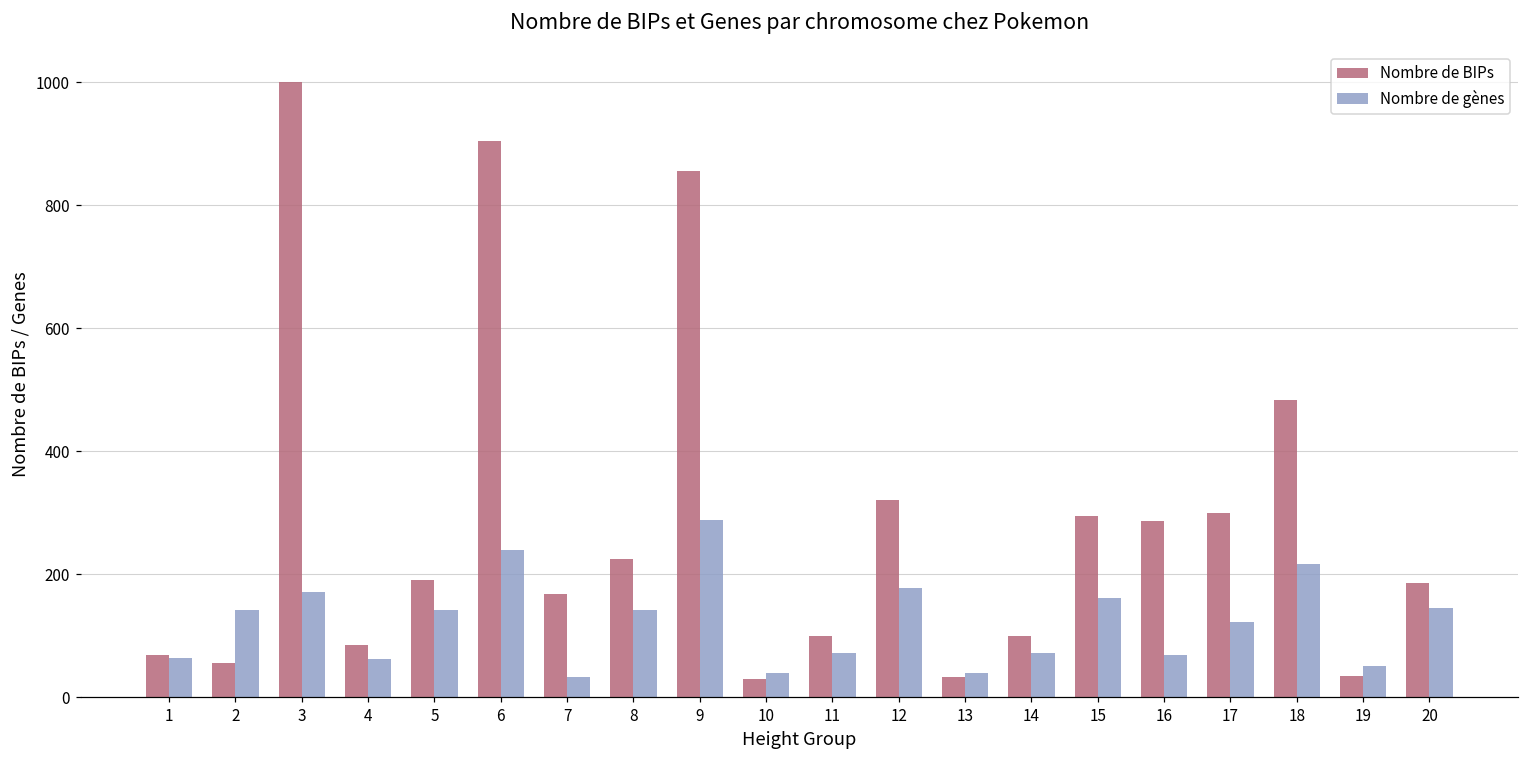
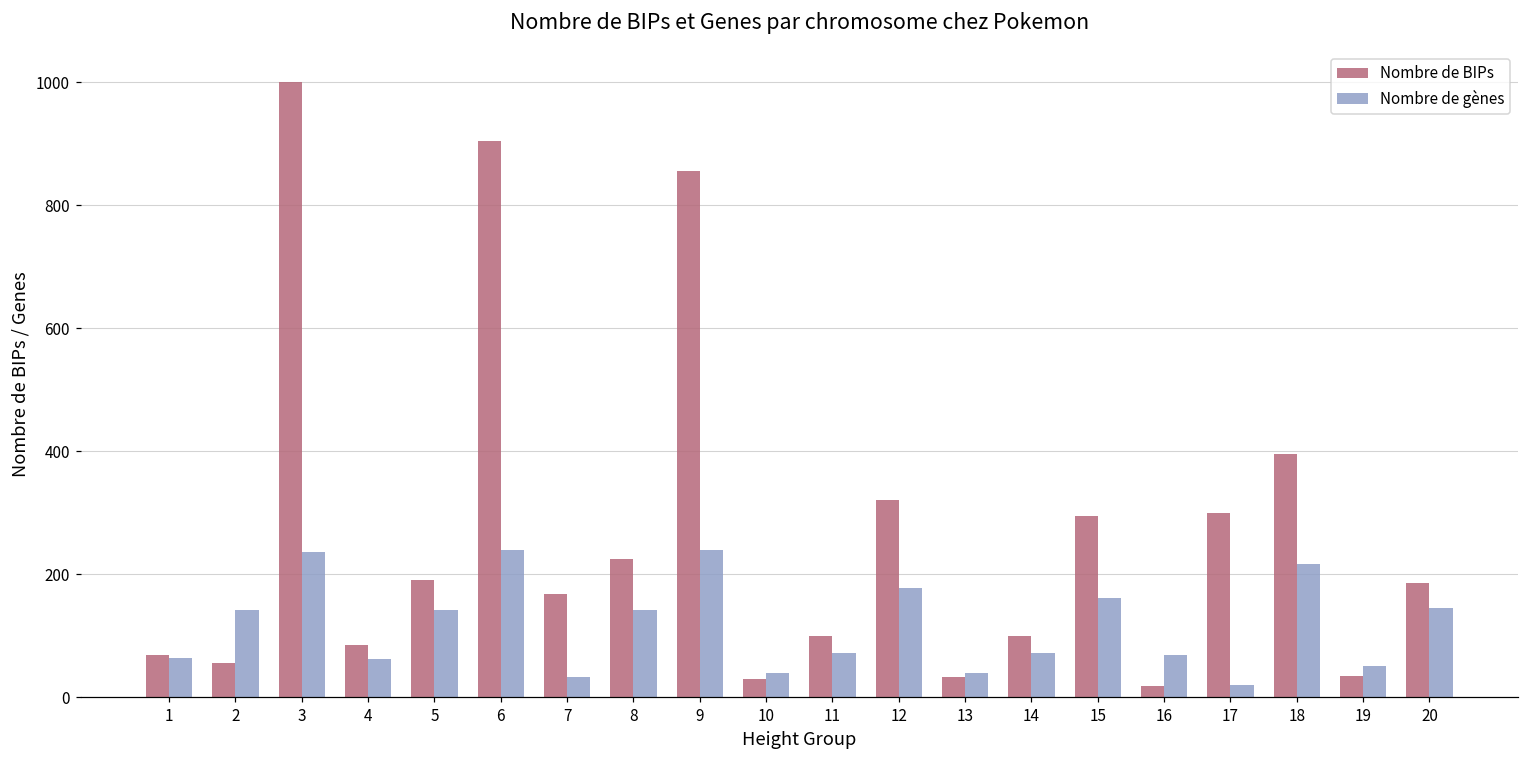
Nombre de gènes, 3: 170 -> 240
Nombre de gènes, 9: 290 -> 240
Nombre de BIPs, 16: 290 -> 20
Nombre de gènes, 17: 120 -> 20
Nombre de BIPs, 18: 480 -> 400
